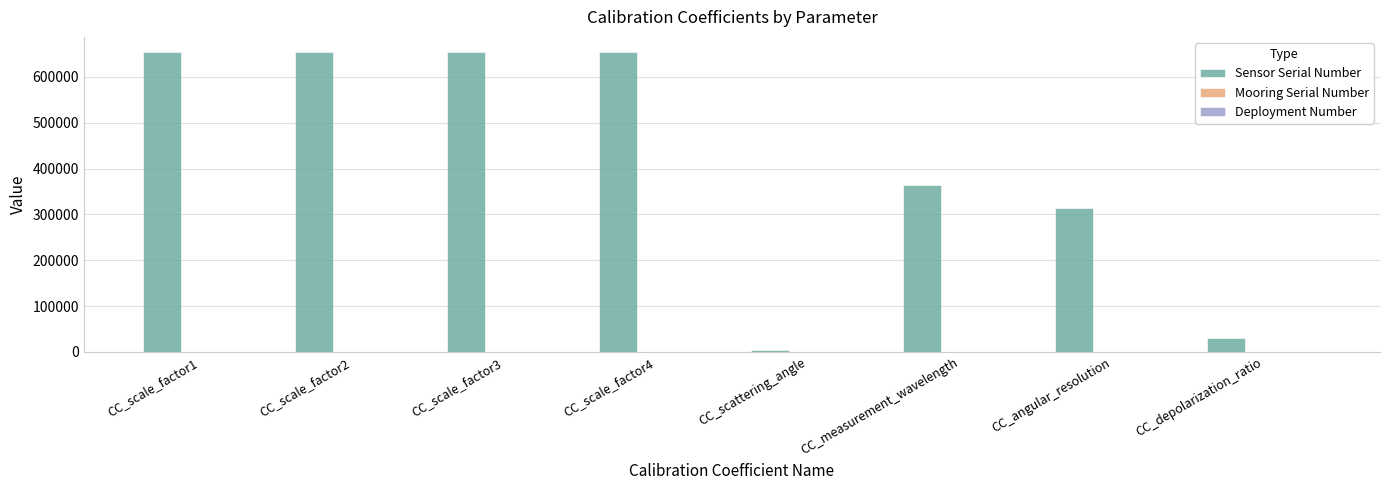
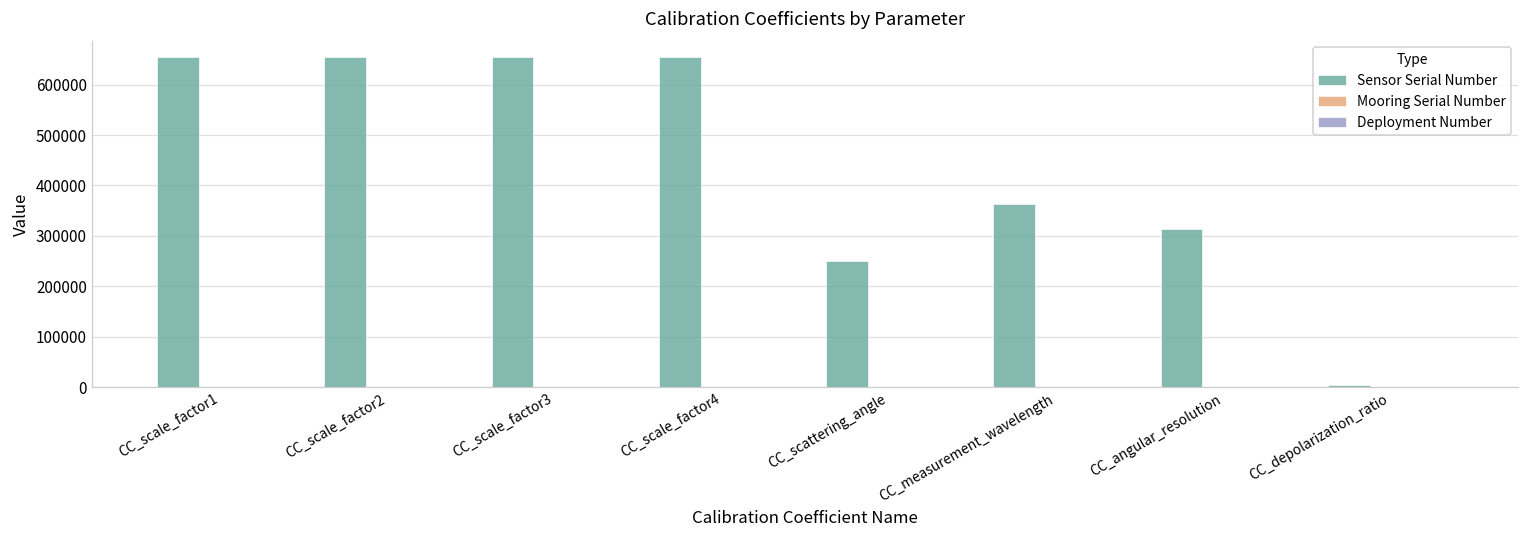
Sensor Serial Number, CC_scattering_angle: 0 -> 250000
Sensor Serial Number, CC_depolarization_ratio: 30000 -> 0
